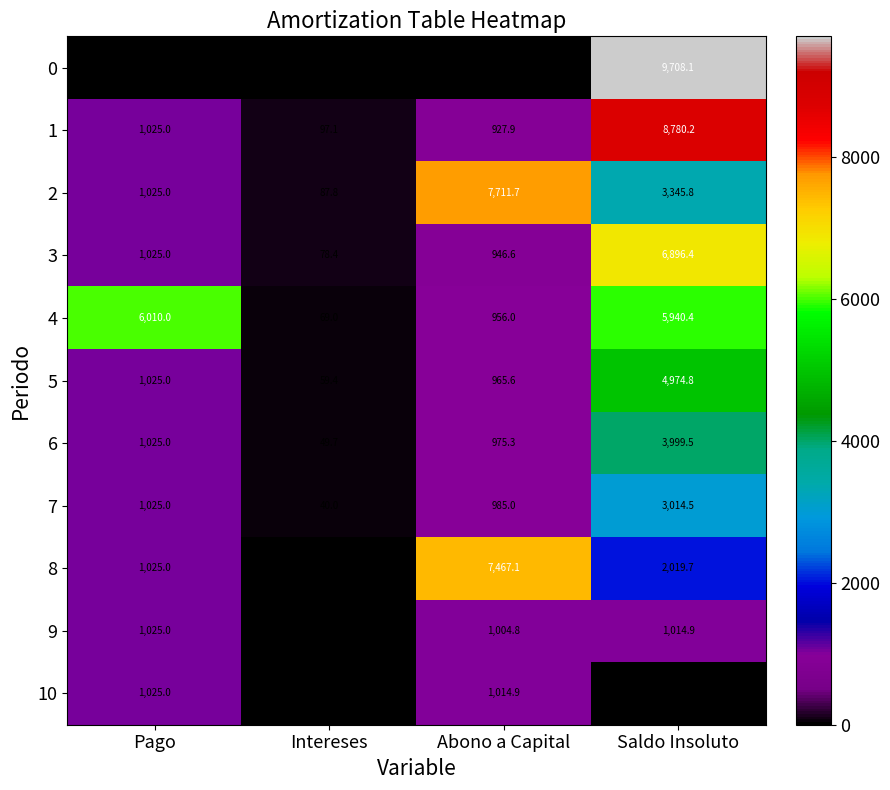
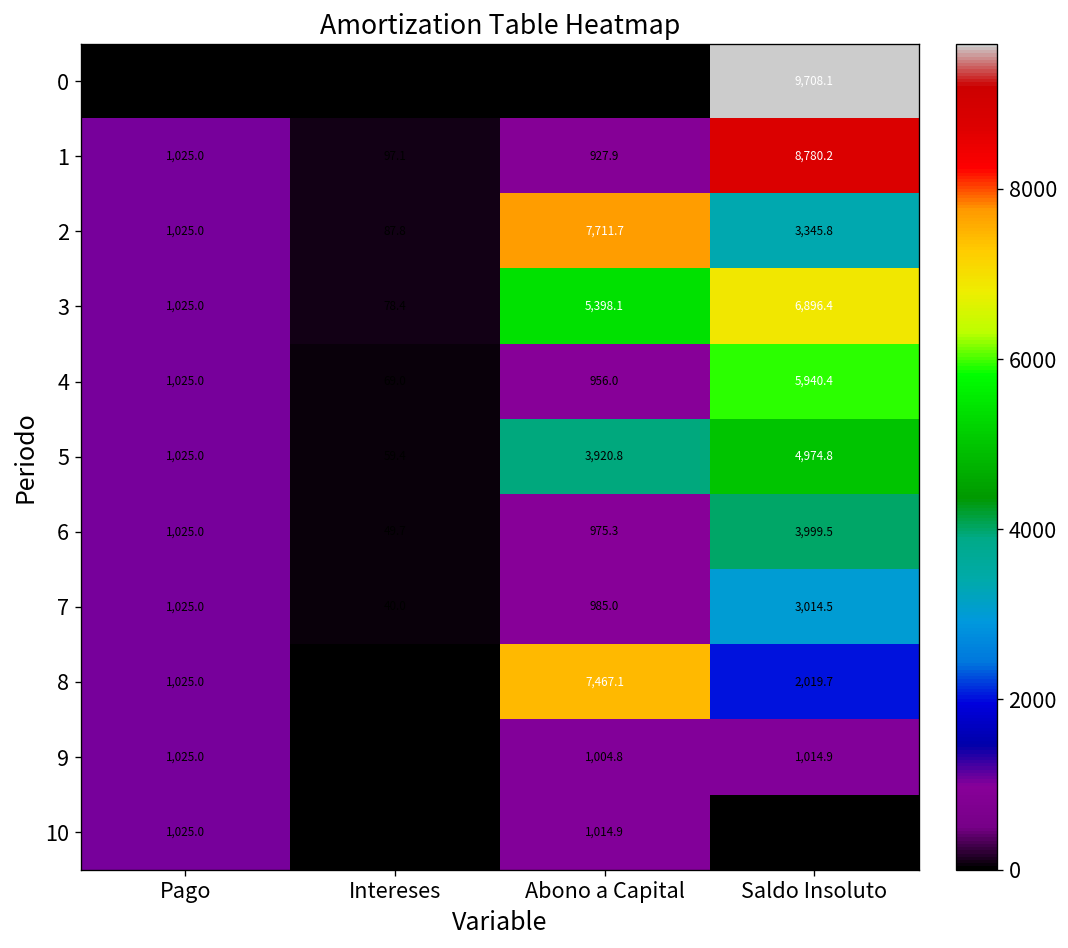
3, Abono a Capital: 946.6 -> 5,398.1
4, Pago: 6,010.0 -> 1,025.0
5, Abono a Capital: 965.6 -> 3,920.8
